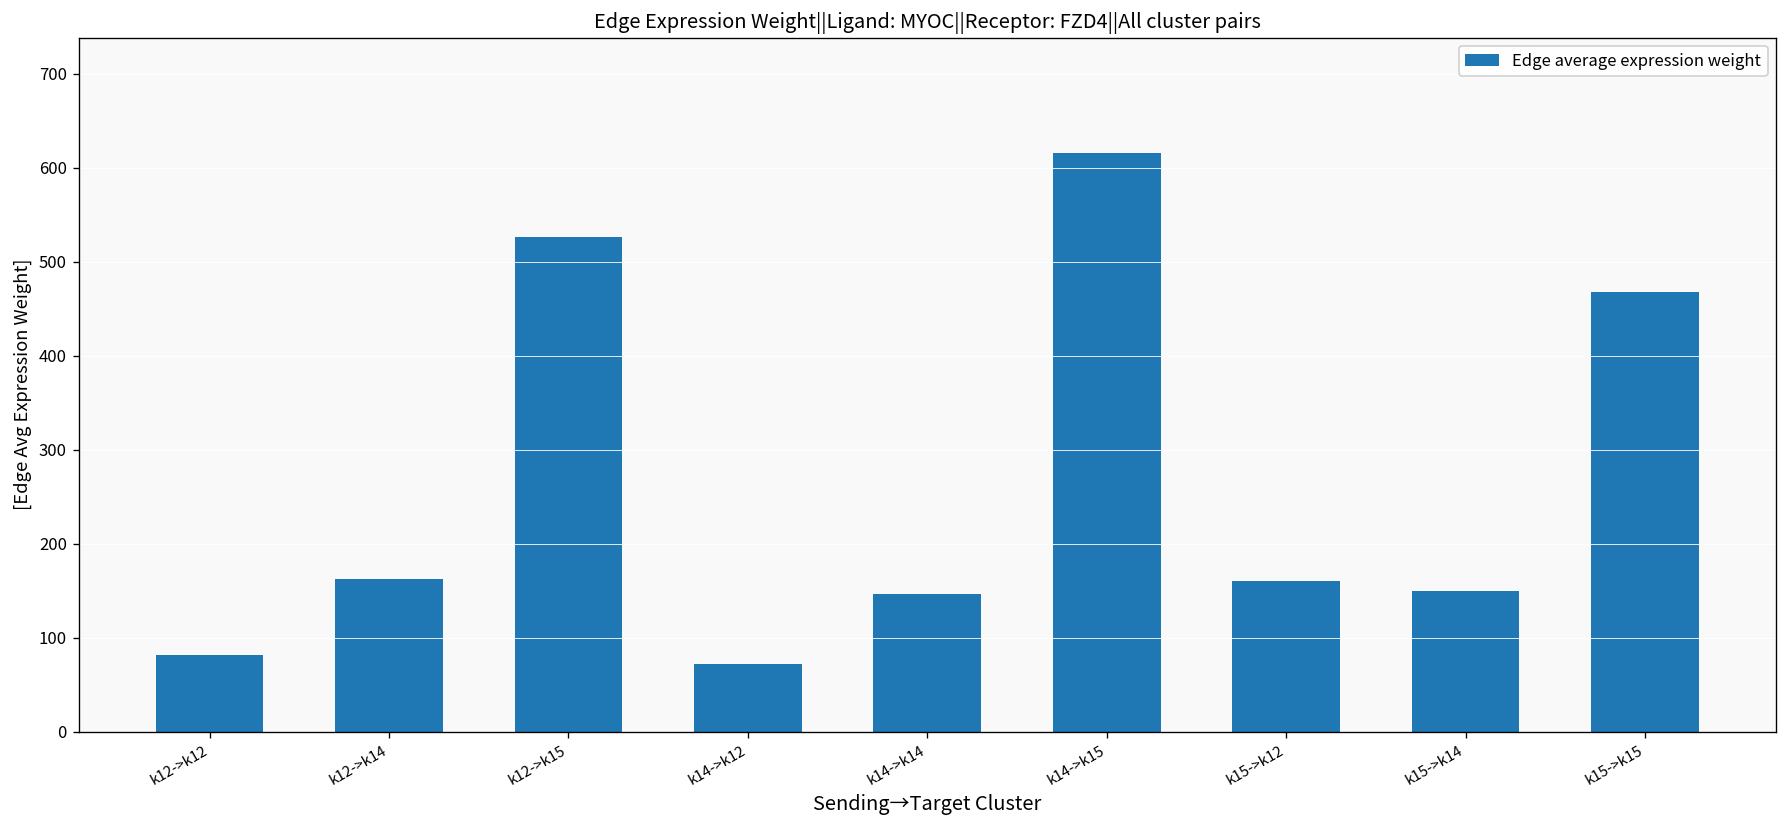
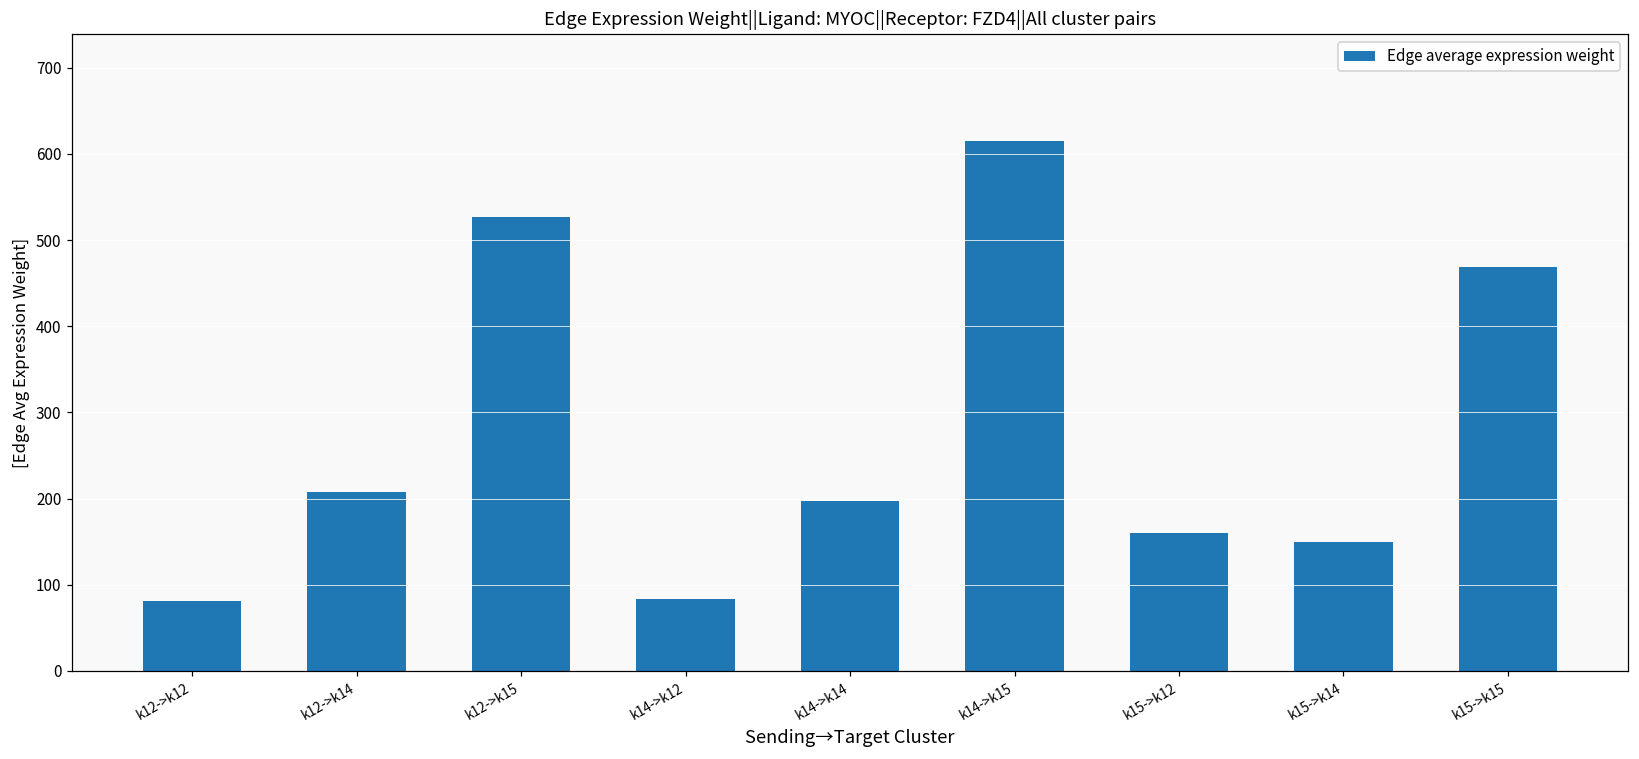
k12->k14: 160 -> 210
k14->k12: 70 -> 80
k14->k14: 150 -> 200
